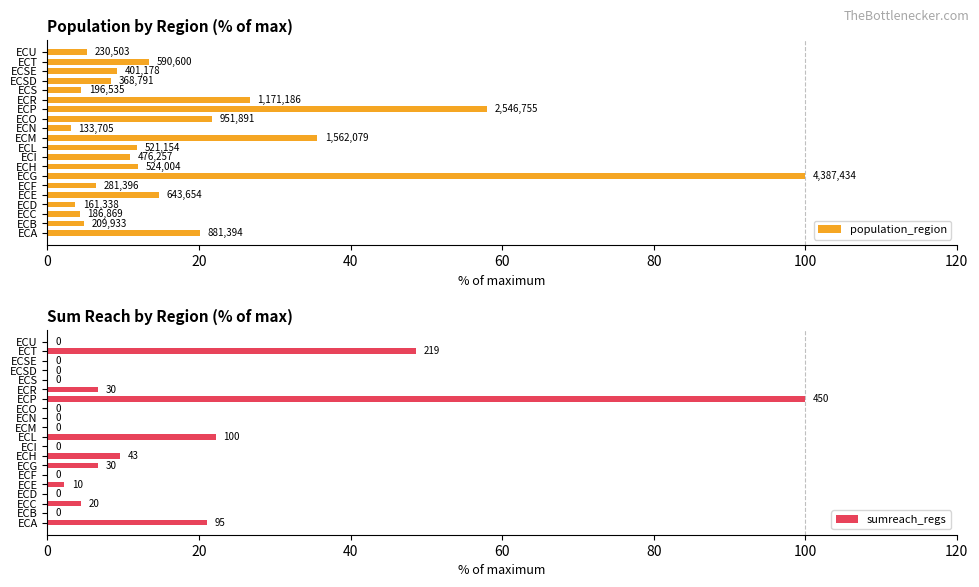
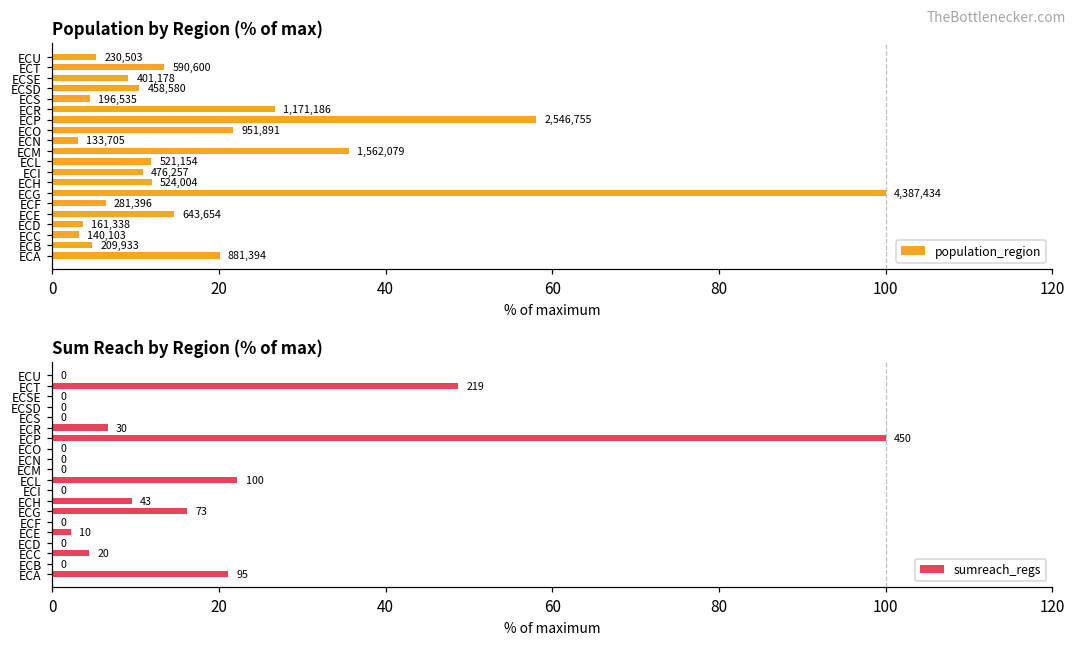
Population by Region (% of max), ECSD: 368,791 -> 458,580
Population by Region (% of max), ECC: 186,869 -> 140,103
Sum Reach by Region (% of max), ECG: 30 -> 73
